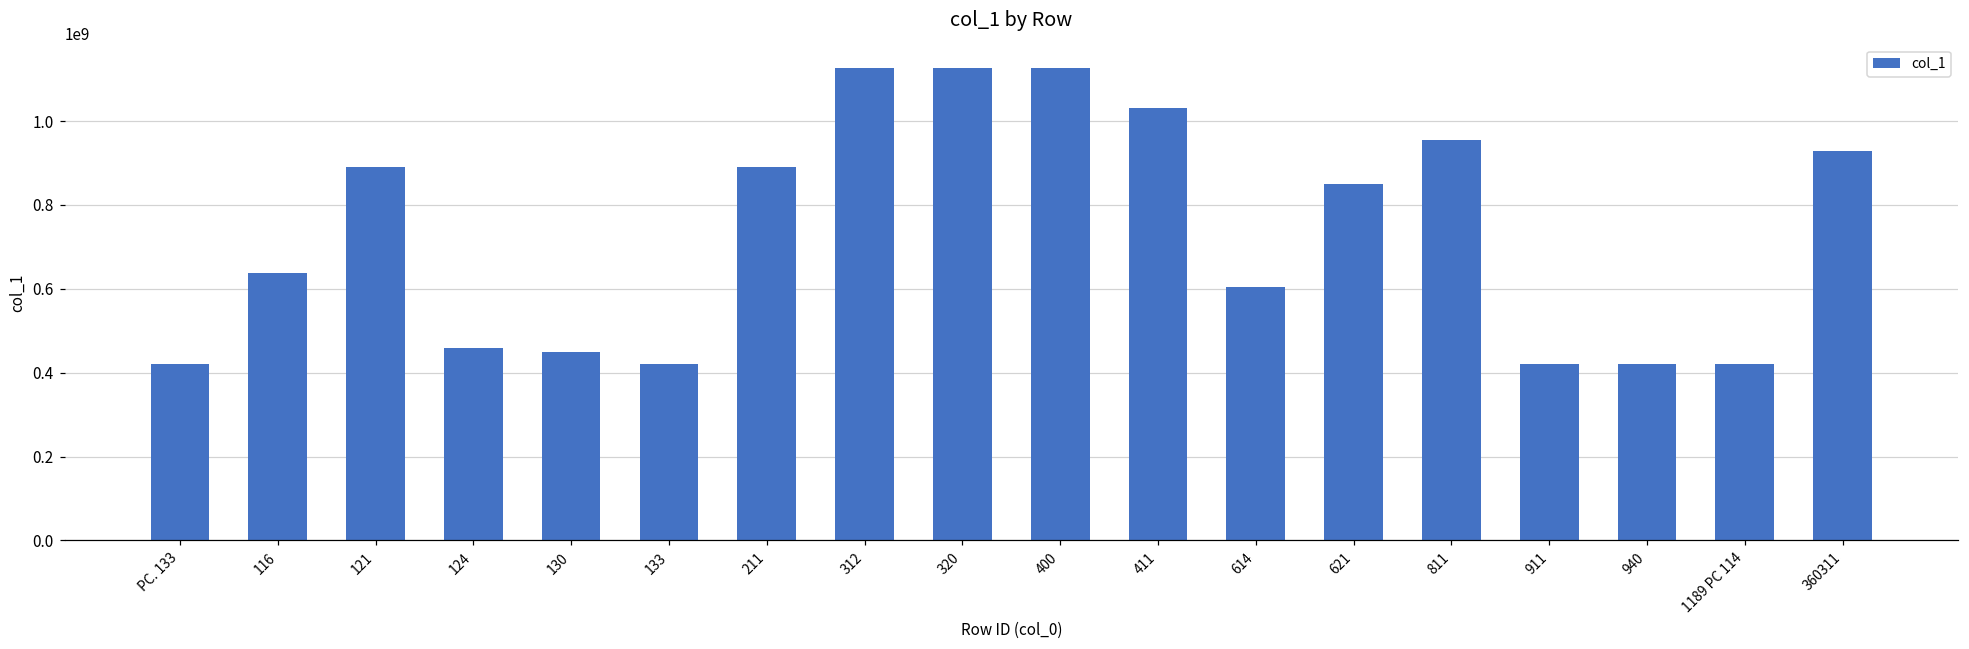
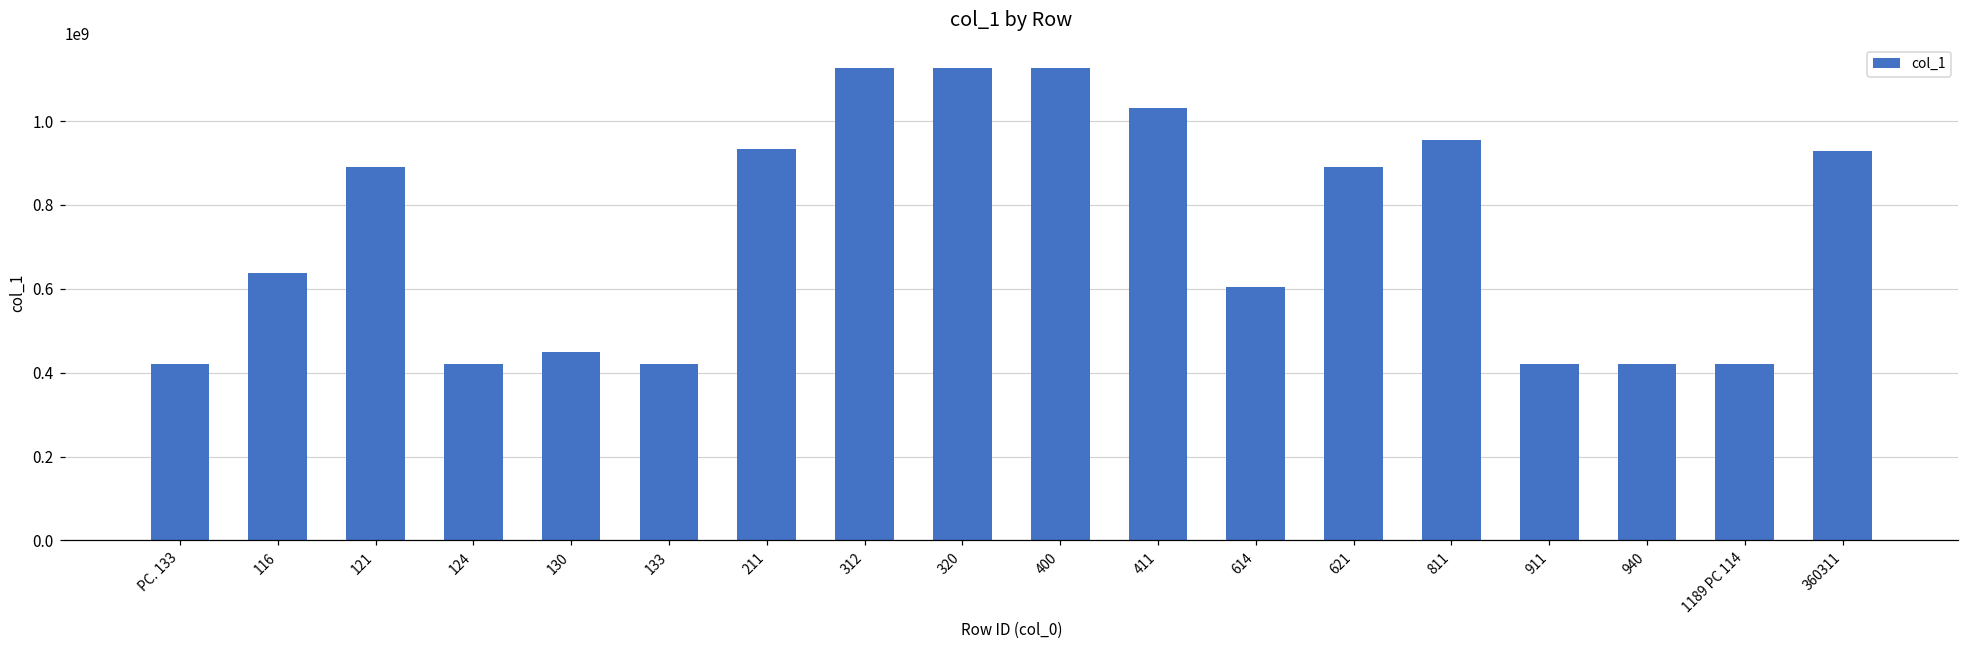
124: 460000000 -> 420000000
211: 890000000 -> 930000000
621: 850000000 -> 890000000
